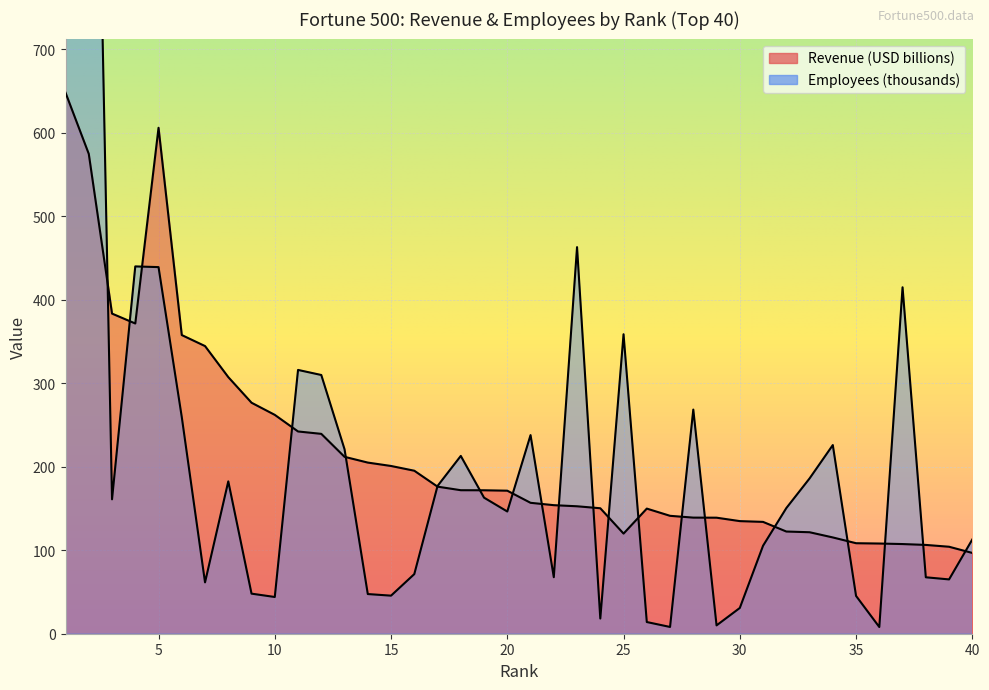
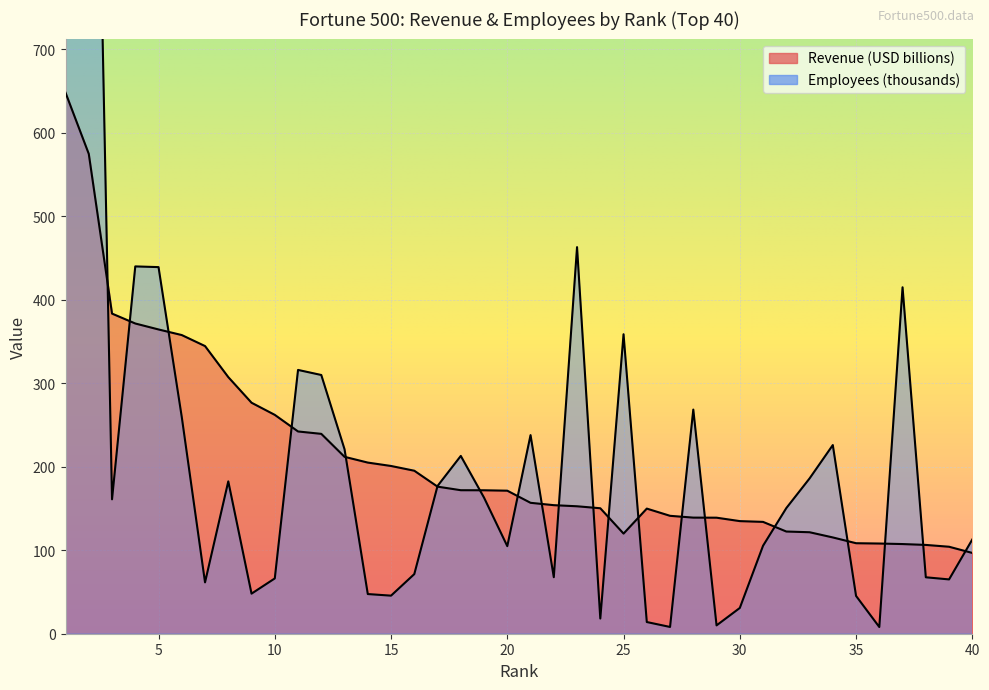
Revenue (USD billions), 5: 610 -> 360
Employees (thousands), 10: 40 -> 70
Employees (thousands), 20: 150 -> 100
